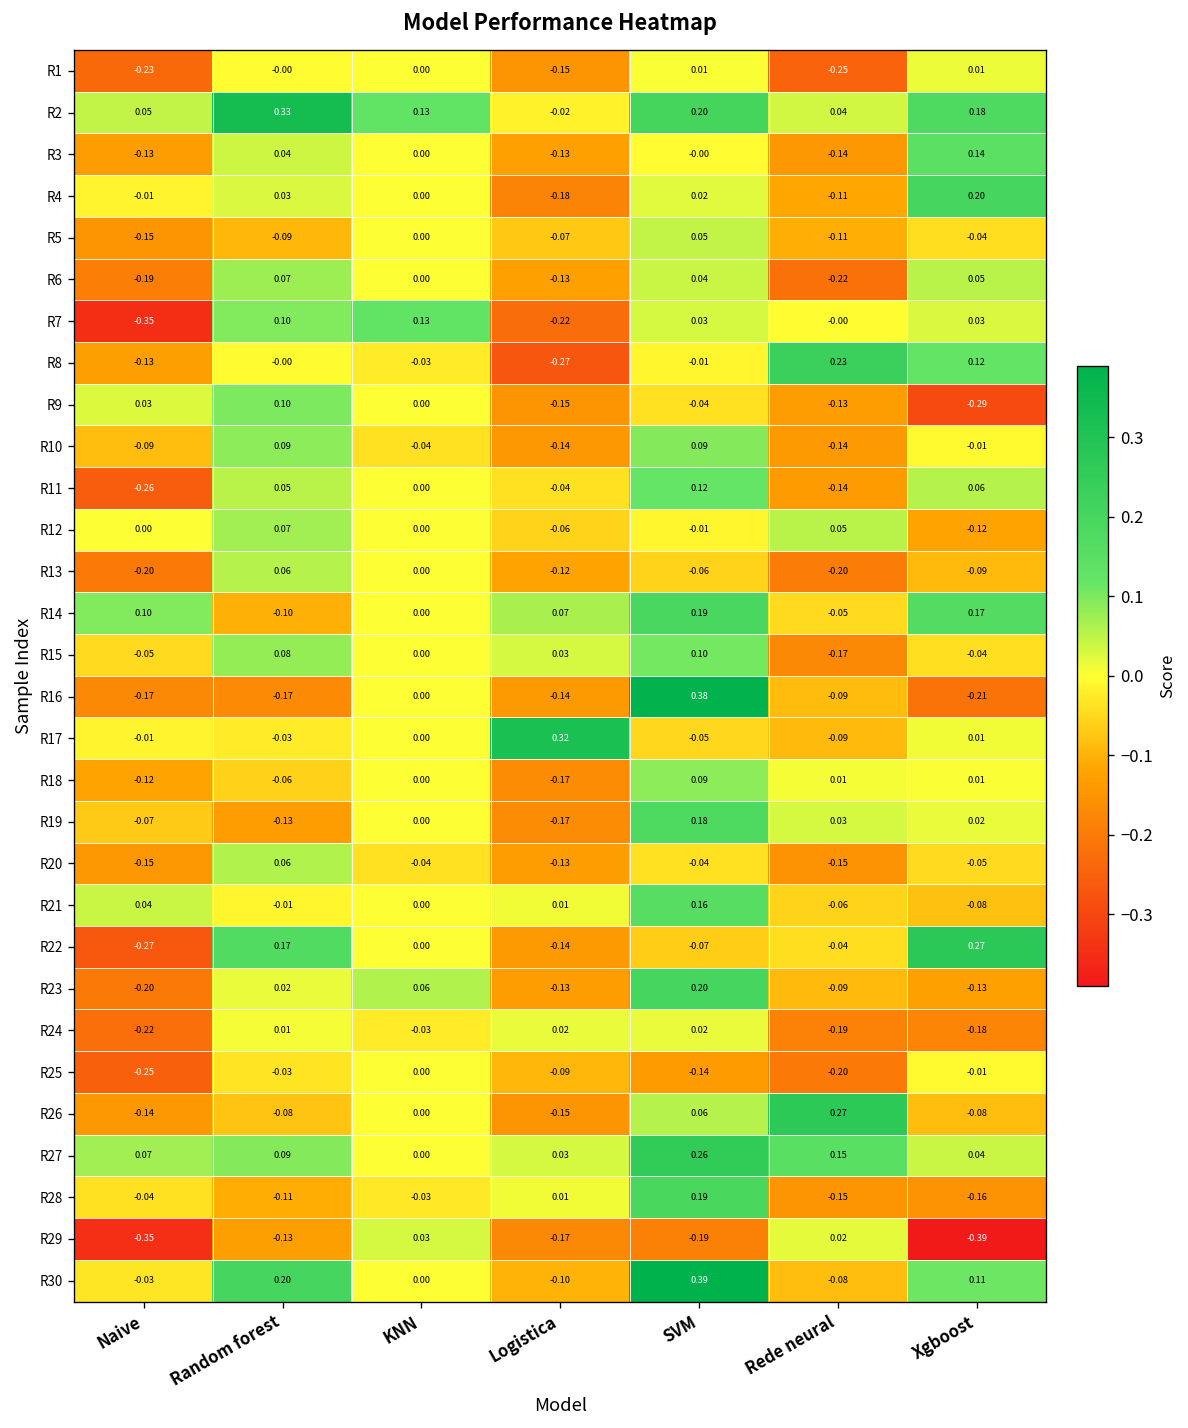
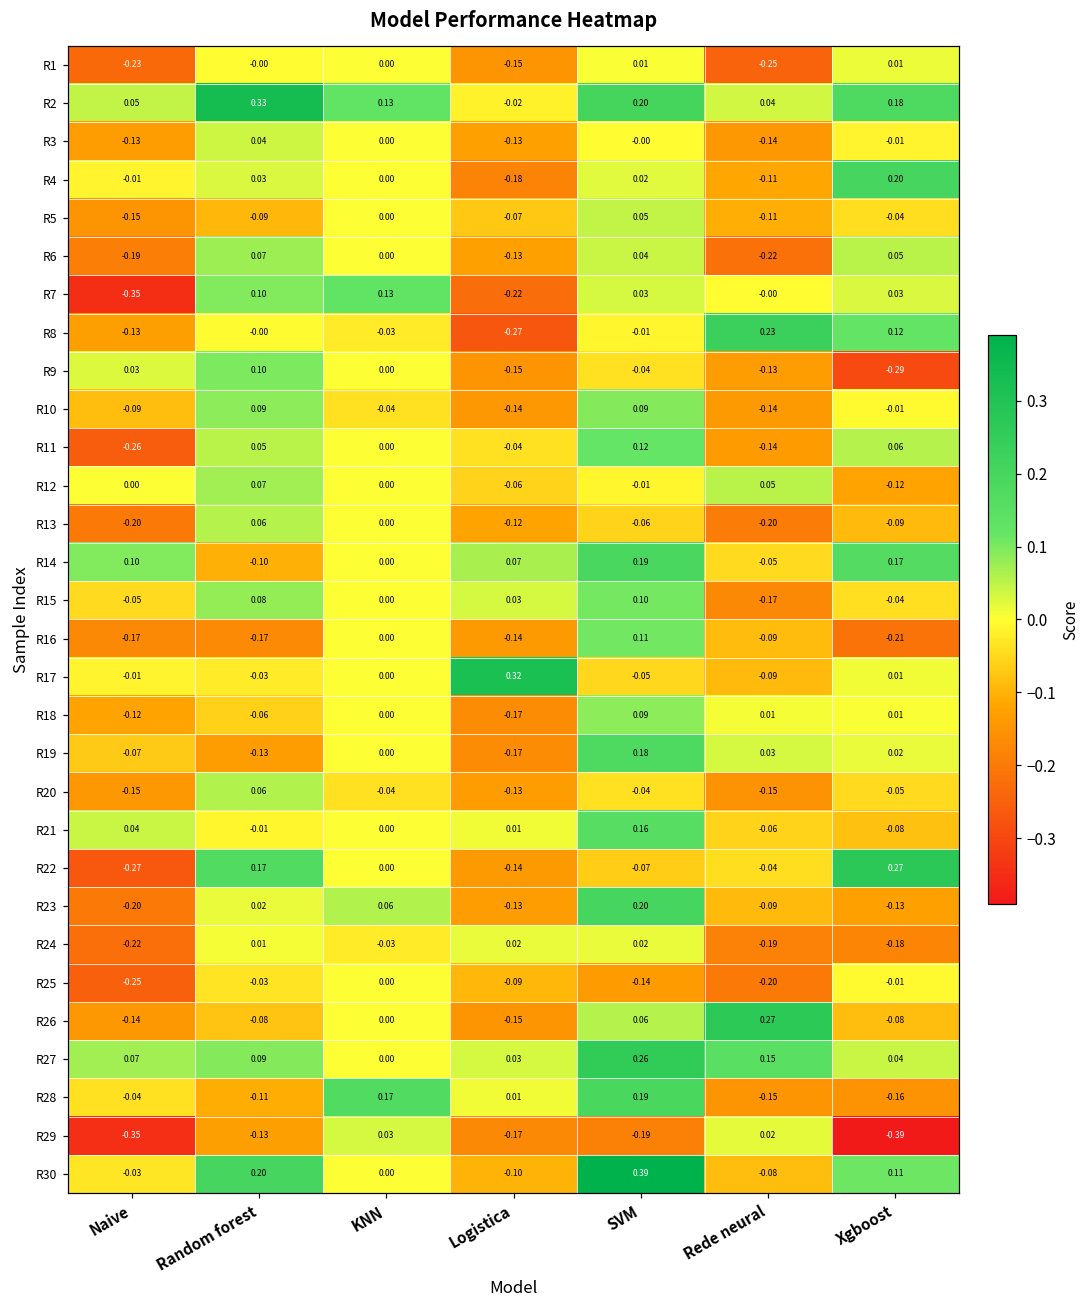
R3, Xgboost: 0.14 -> -0.01
R16, SVM: 0.38 -> 0.11
R28, KNN: -0.03 -> 0.17
